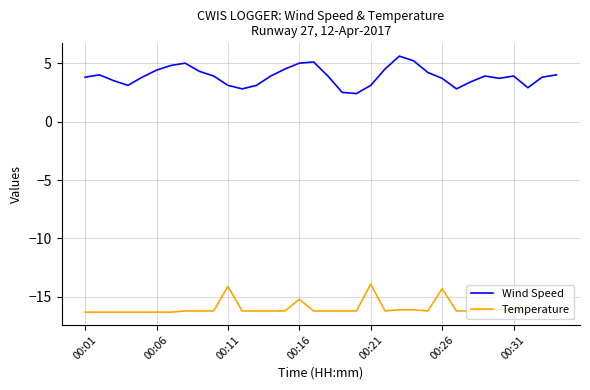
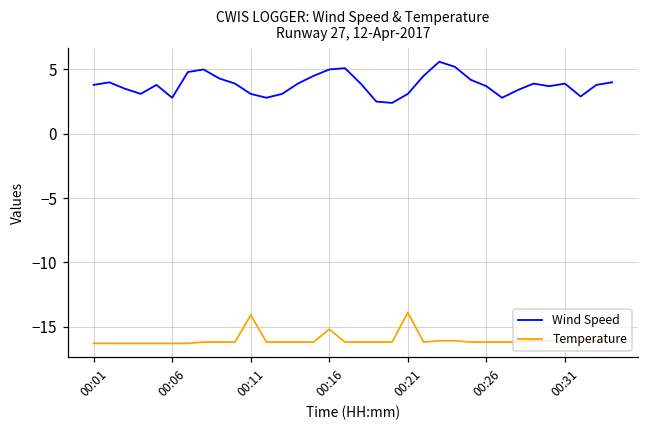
Wind Speed, 00:06: 4.4 -> 2.8
Temperature, 00:26: -14.3 -> -16.2
